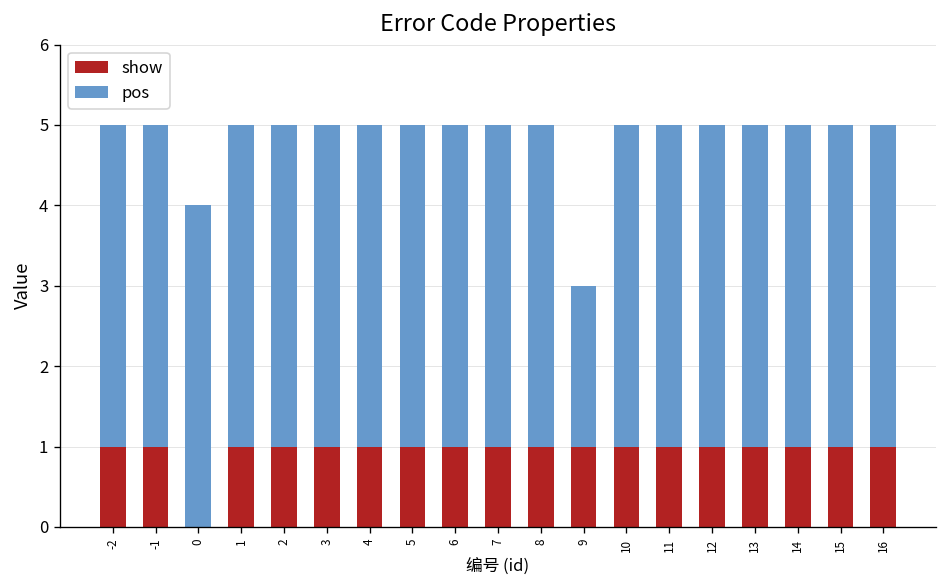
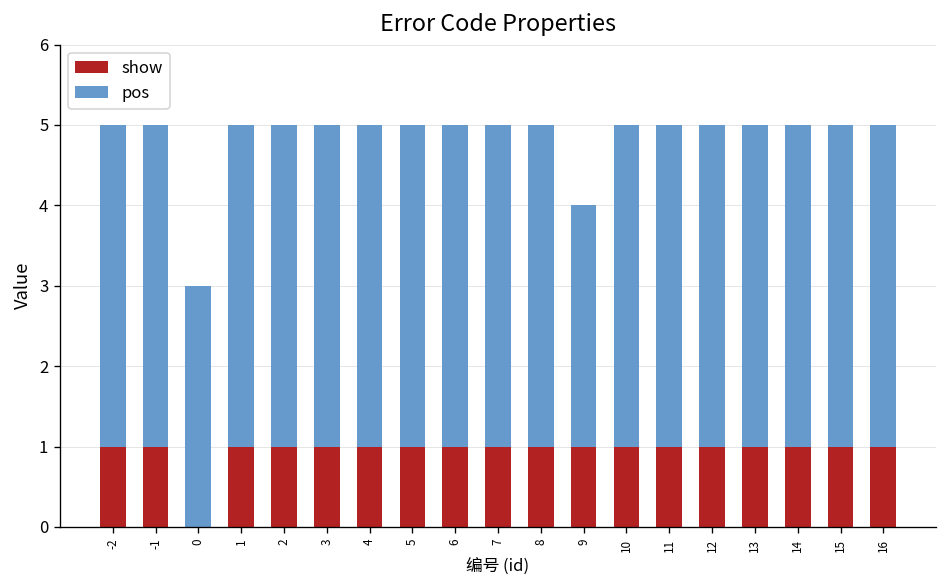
pos, 0: 4 -> 3
pos, 9: 2 -> 3
